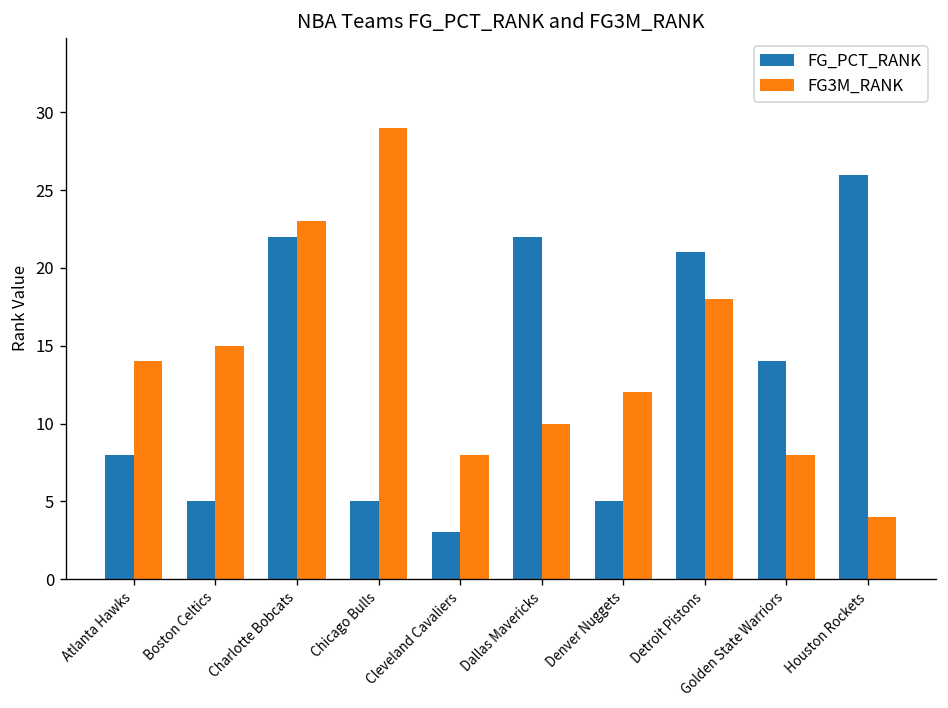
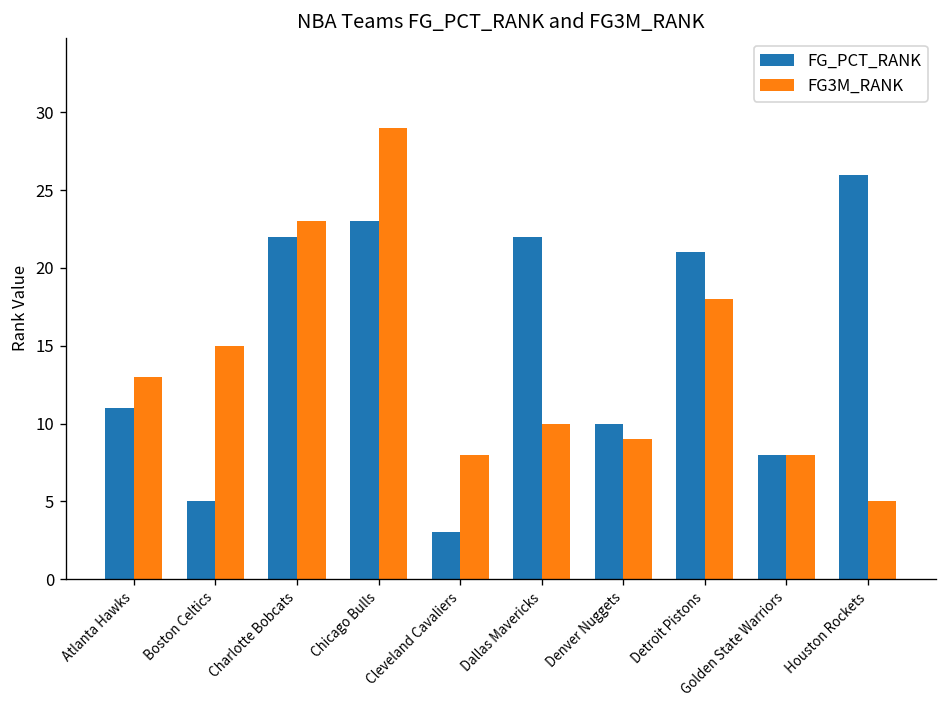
FG_PCT_RANK, Atlanta Hawks: 8 -> 11
FG3M_RANK, Atlanta Hawks: 14 -> 13
FG_PCT_RANK, Chicago Bulls: 5 -> 23
FG_PCT_RANK, Denver Nuggets: 5 -> 10
FG3M_RANK, Denver Nuggets: 12 -> 9
FG_PCT_RANK, Golden State Warriors: 14 -> 8
FG3M_RANK, Houston Rockets: 4 -> 5
